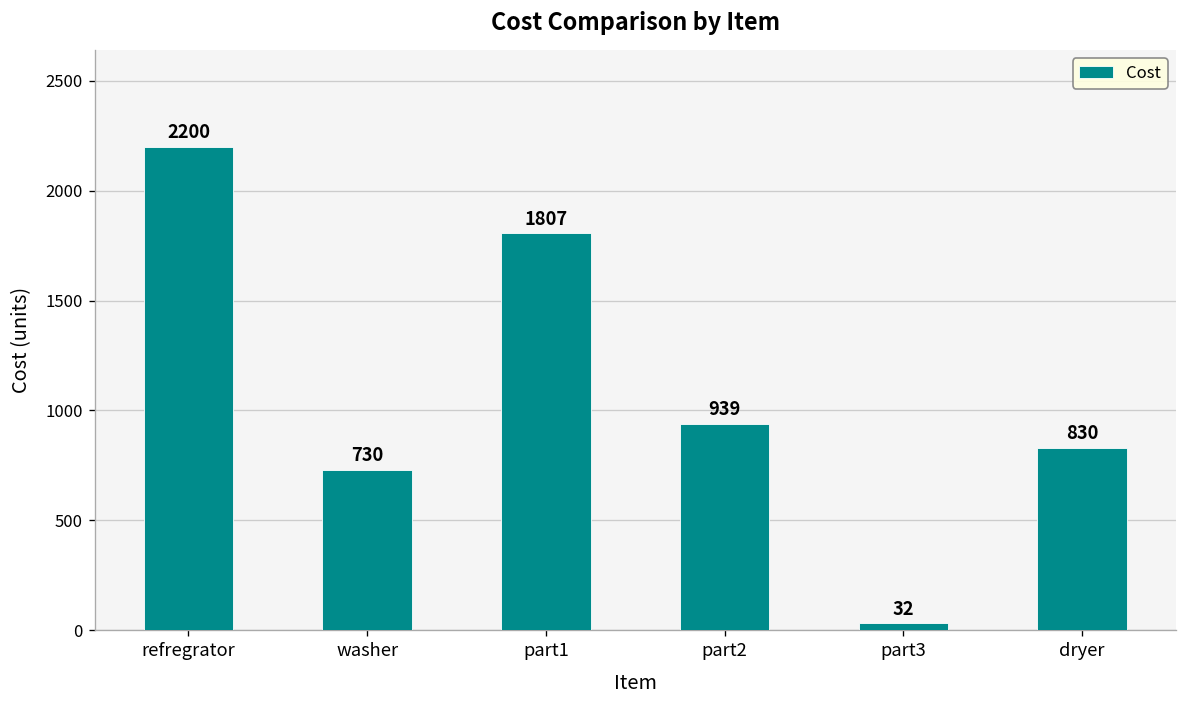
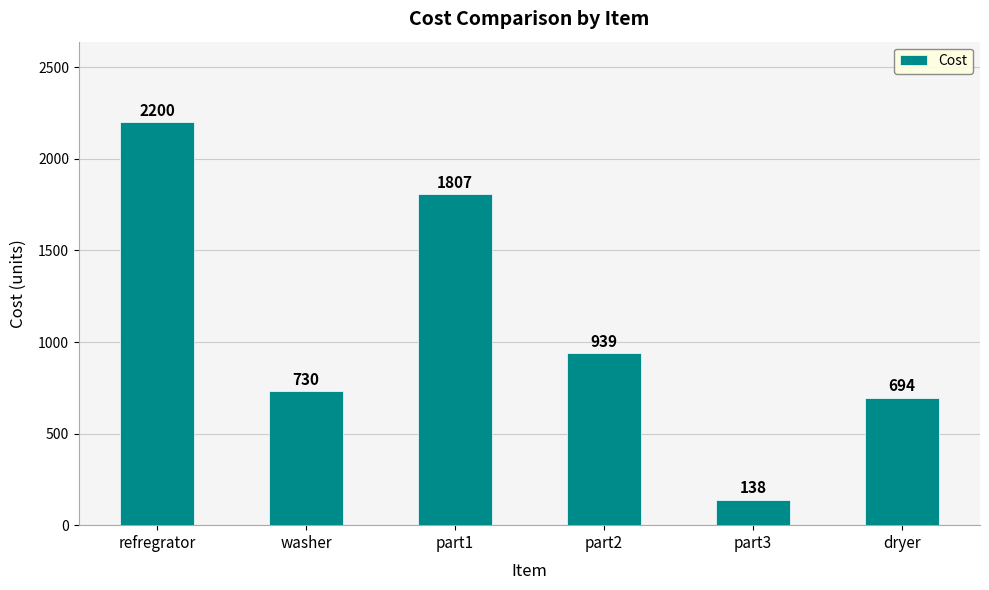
part3: 32 -> 138
dryer: 830 -> 694
